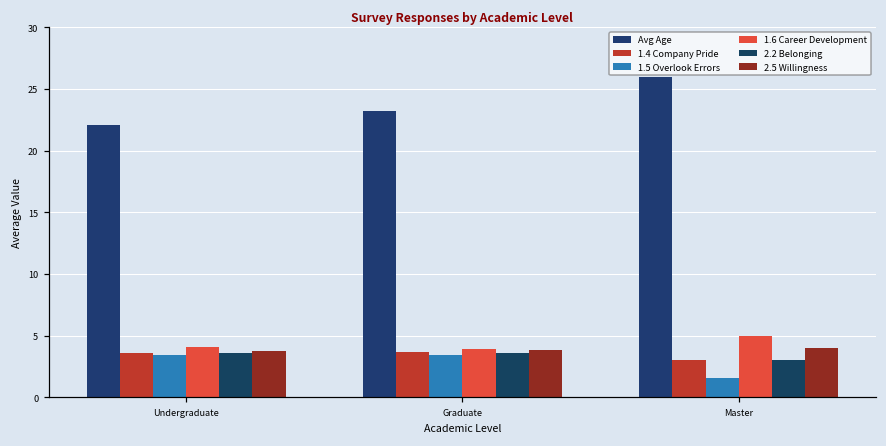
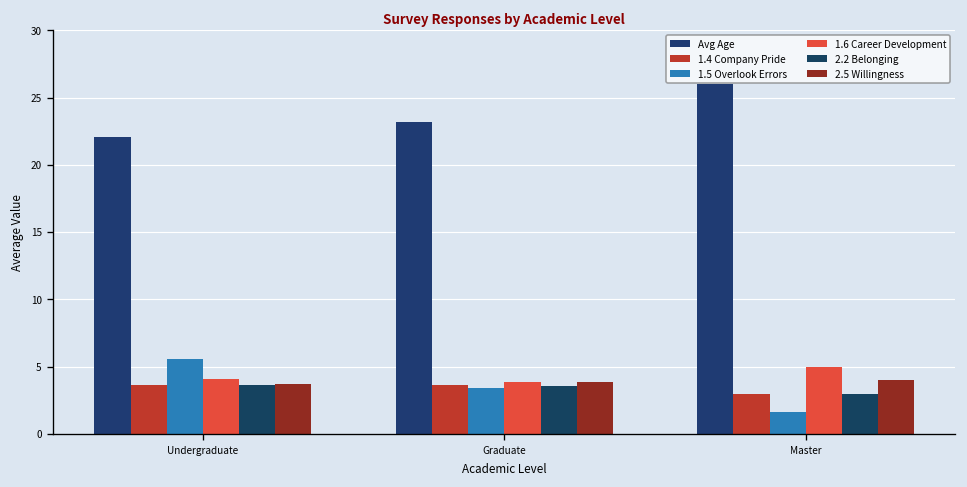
1.5 Overlook Errors, Undergraduate: 3.4 -> 5.5
